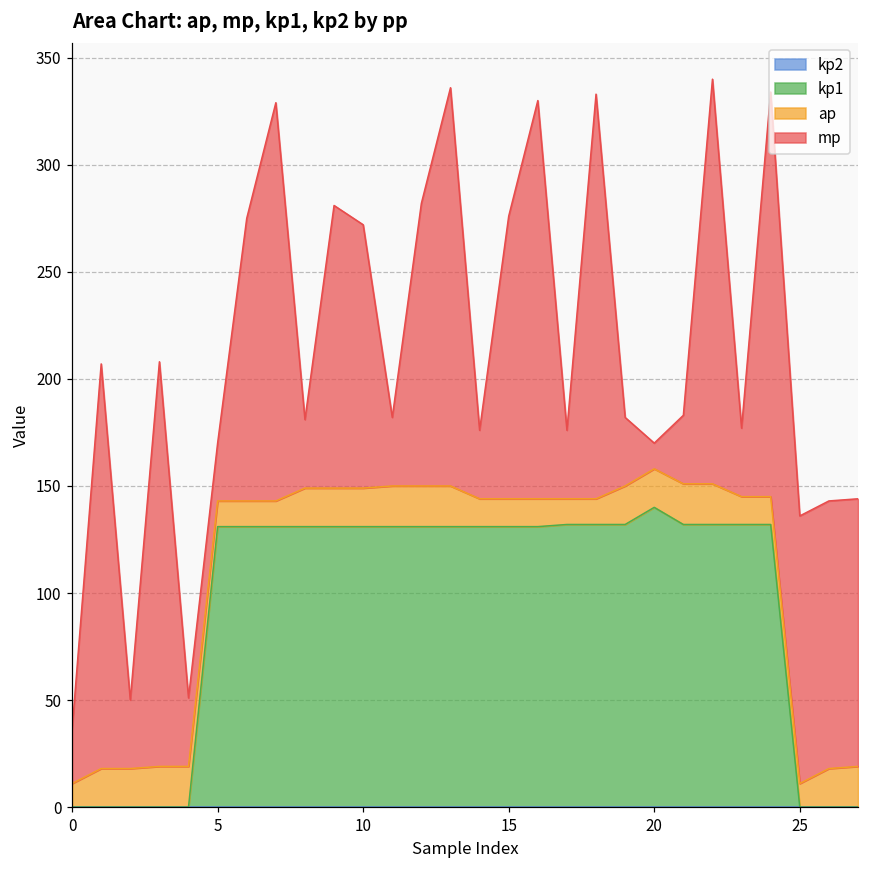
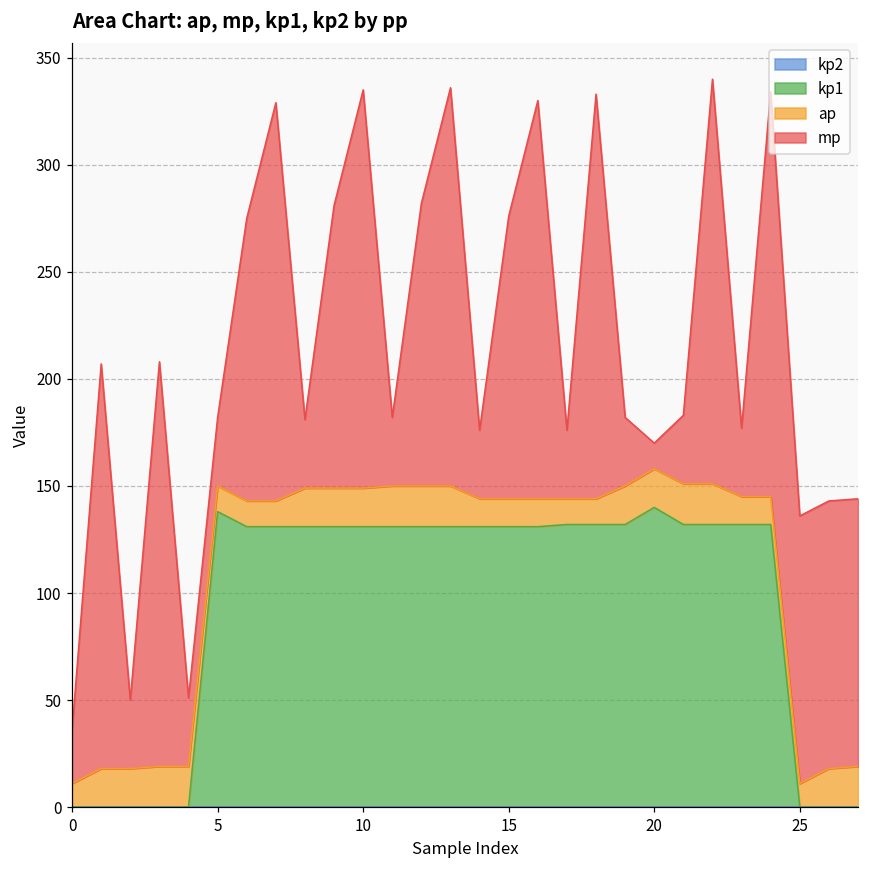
kp1, 5: 131 -> 138
mp, 5: 27 -> 32
mp, 10: 123 -> 186
